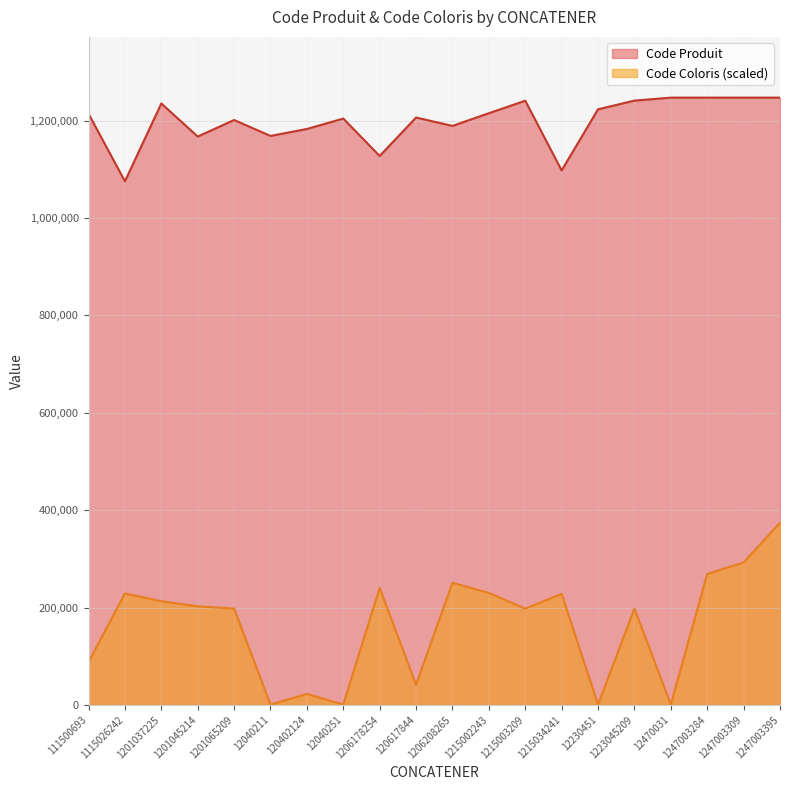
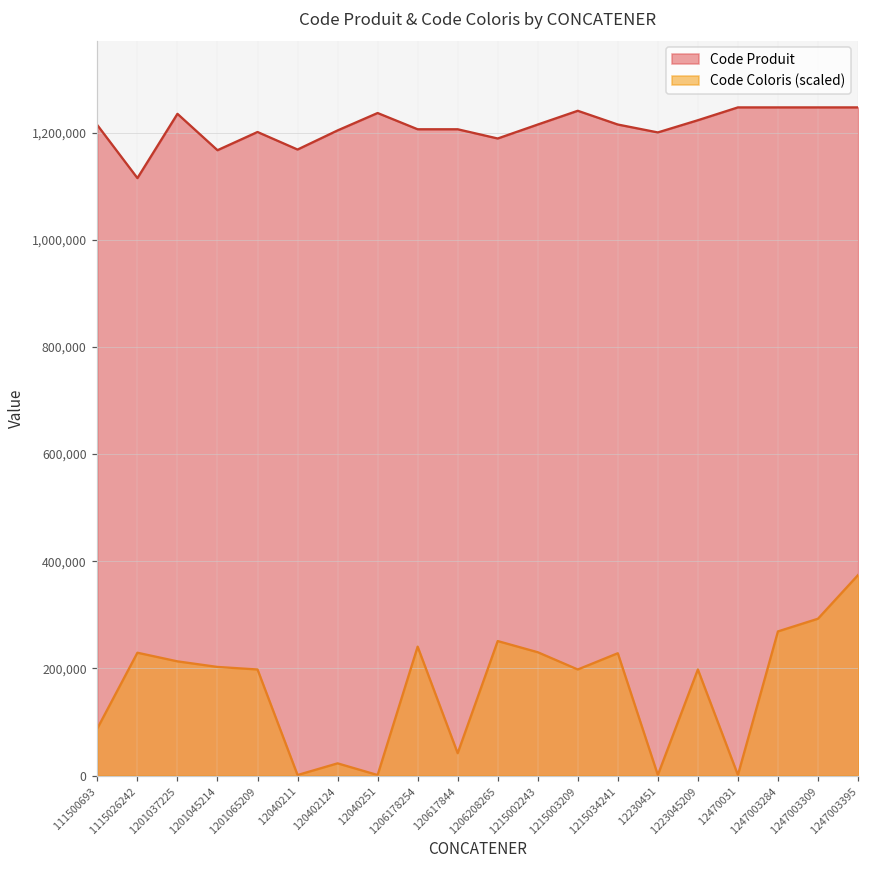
Code Produit, 1115026242: 1,080,000 -> 1,120,000
Code Produit, 120402124: 1,180,000 -> 1,200,000
Code Produit, 12040251: 1,200,000 -> 1,240,000
Code Produit, 1206178254: 1,130,000 -> 1,210,000
Code Produit, 1215034241: 1,100,000 -> 1,220,000
Code Produit, 12230451: 1,220,000 -> 1,200,000
Code Produit, 1223045209: 1,240,000 -> 1,220,000
